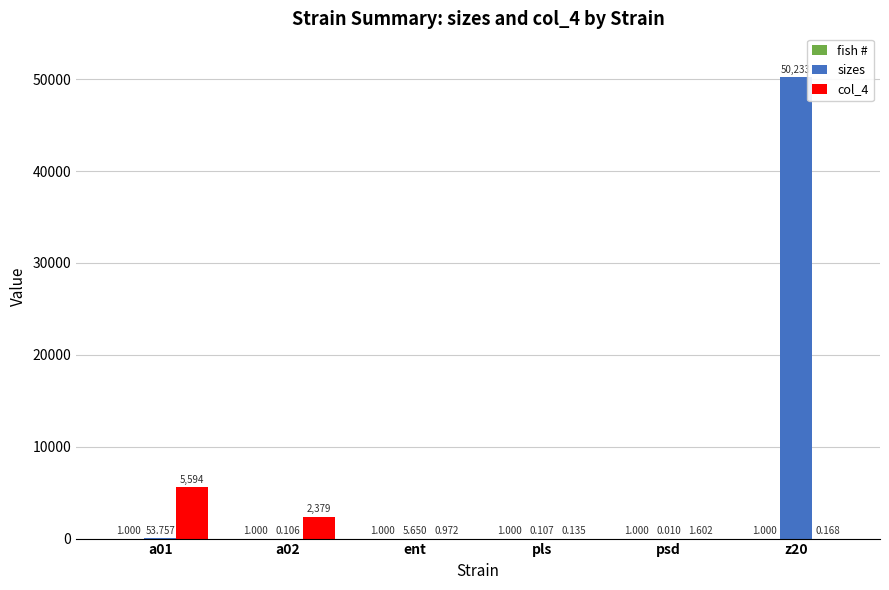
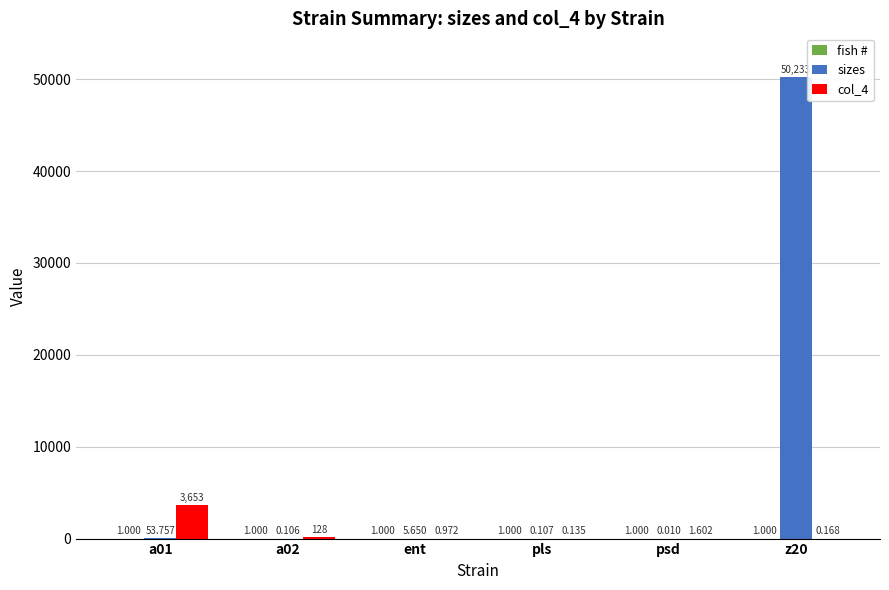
col_4, a01: 5,594 -> 3,653
col_4, a02: 2,379 -> 128
